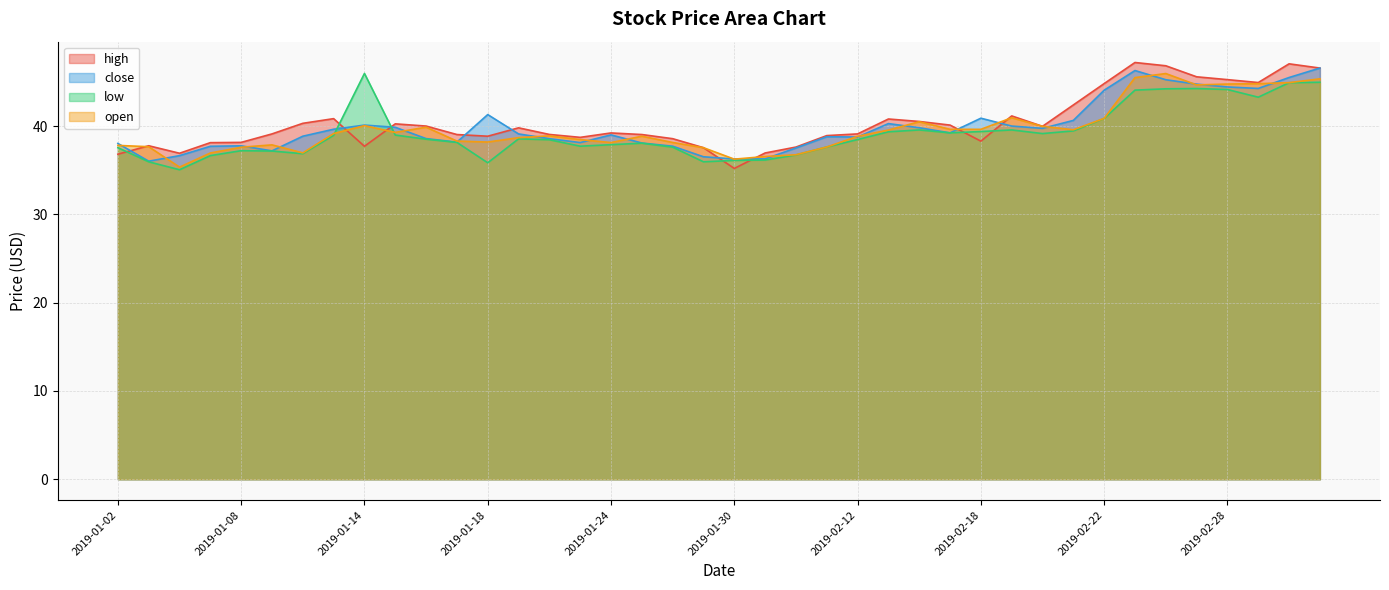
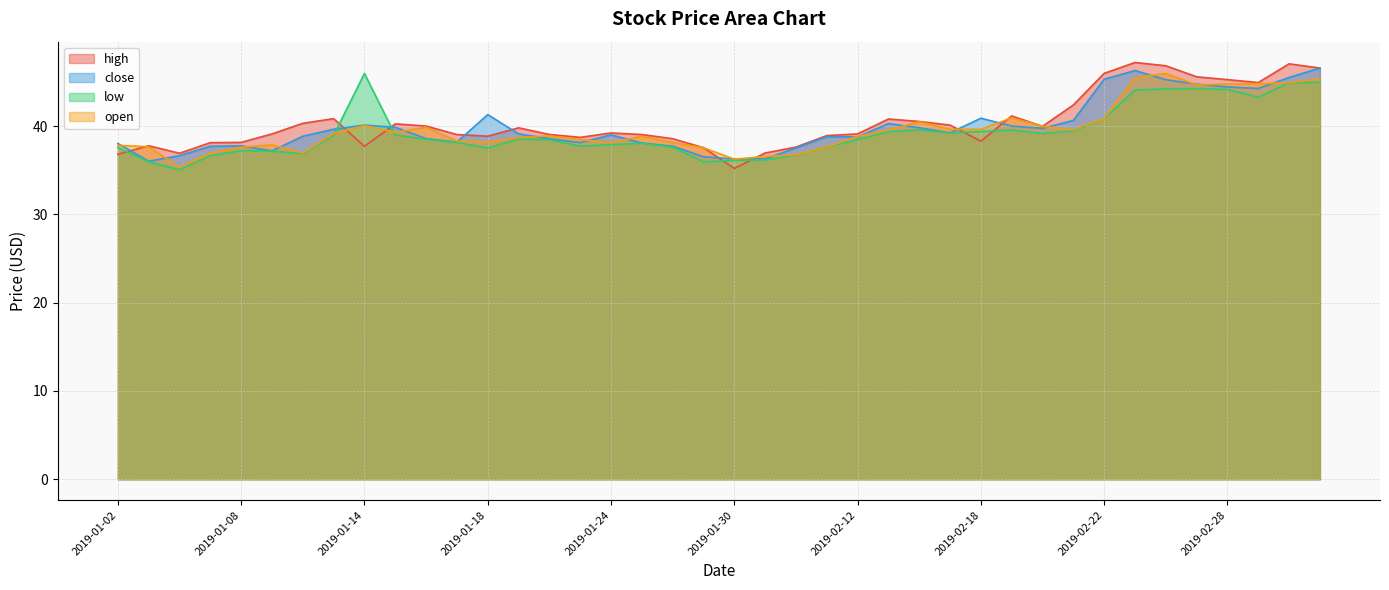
low, 2019-01-18: 36 -> 38
high, 2019-02-22: 45 -> 46
close, 2019-02-22: 44 -> 45
